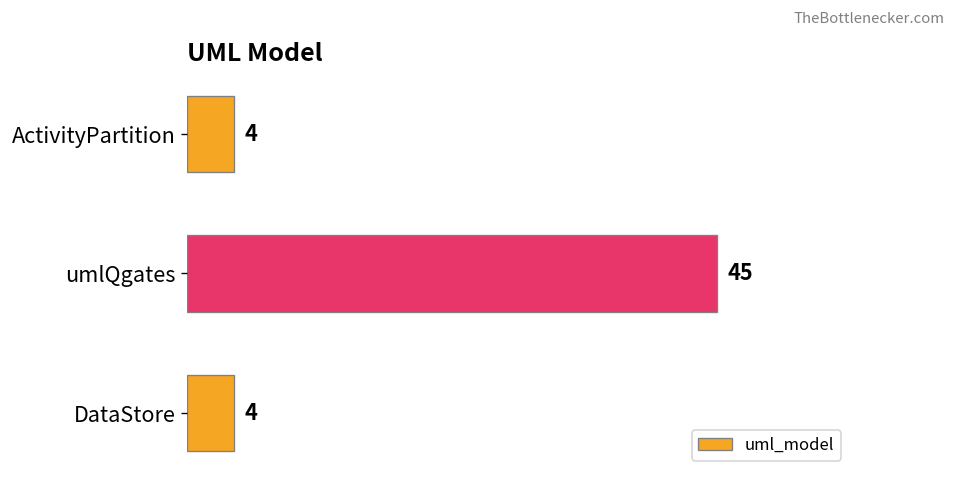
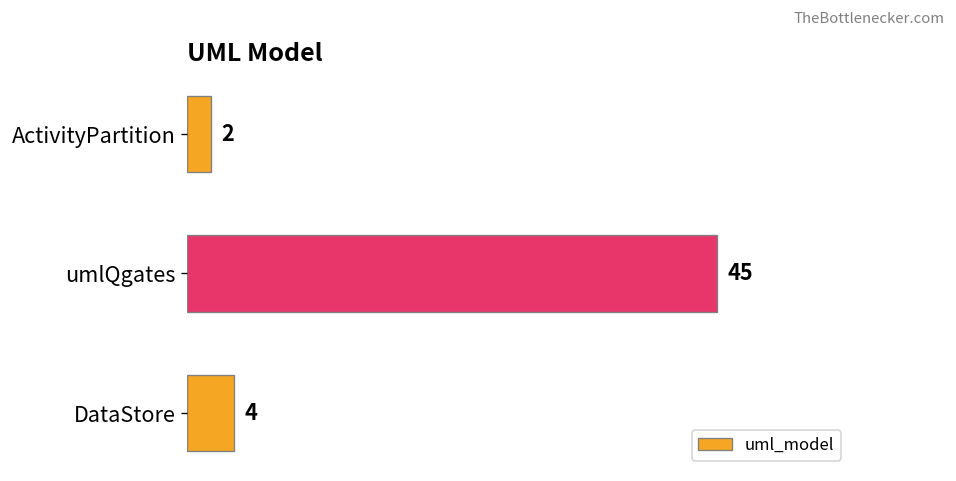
ActivityPartition: 4 -> 2
